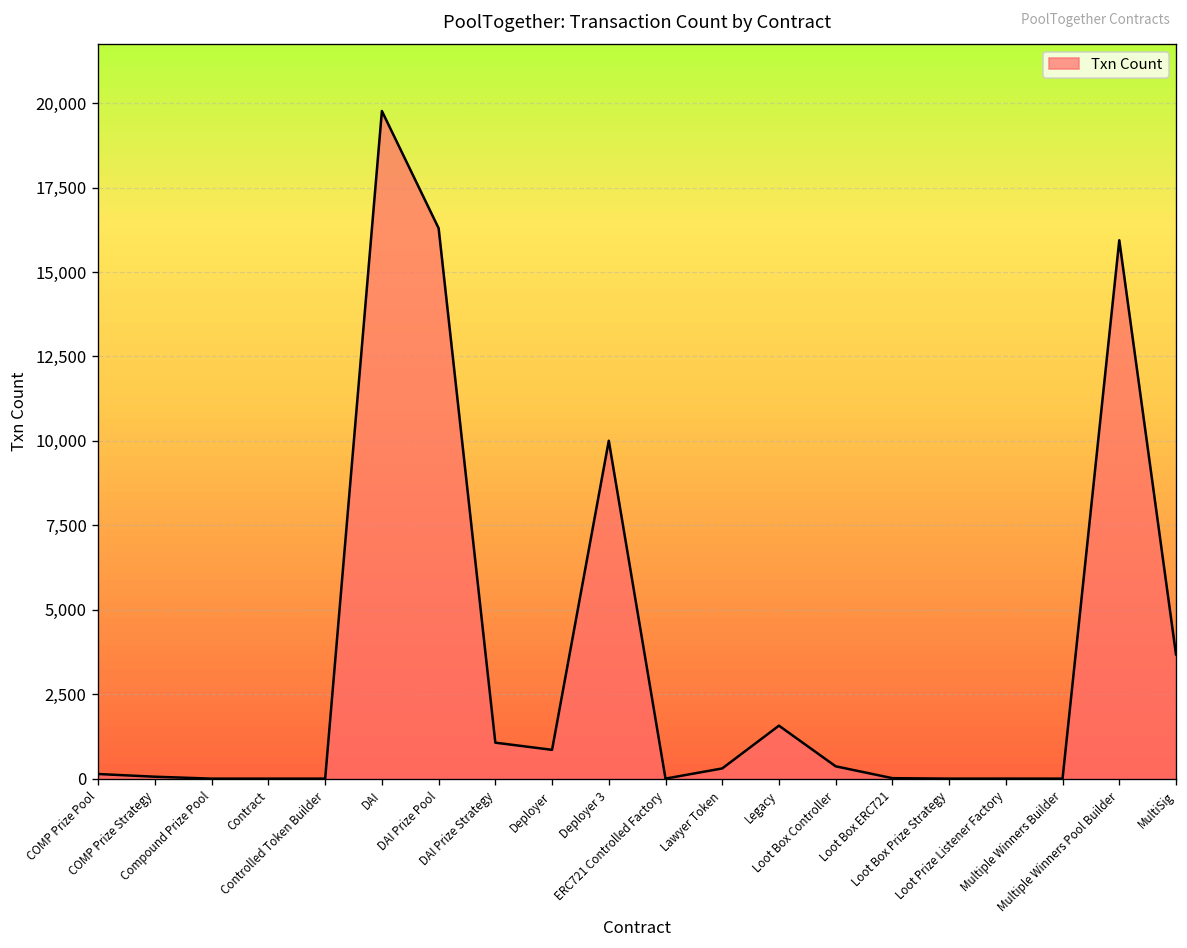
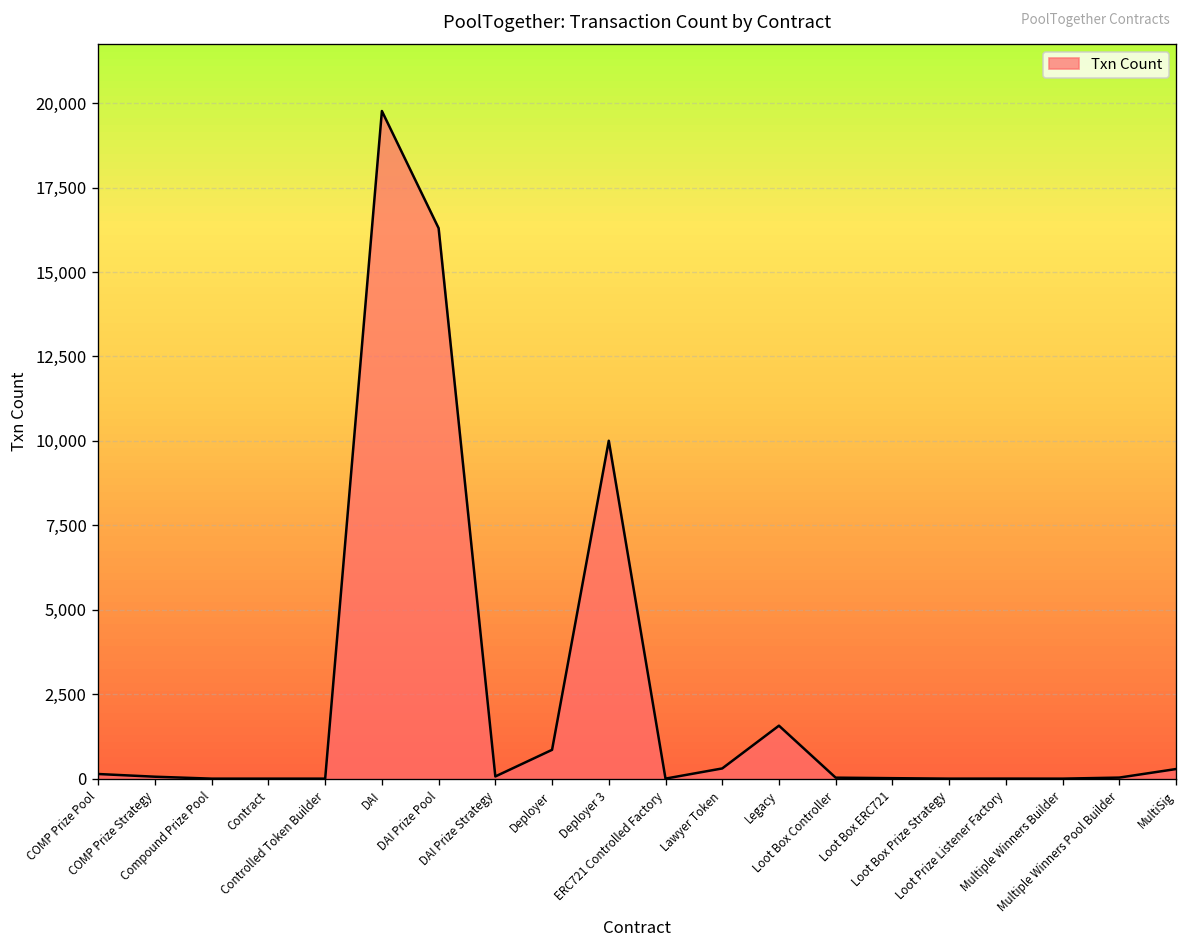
DAI Prize Strategy: 1,100 -> 100
Loot Box Controller: 400 -> 0
Multiple Winners Pool Builder: 15,900 -> 0
MultiSig: 3,700 -> 300
